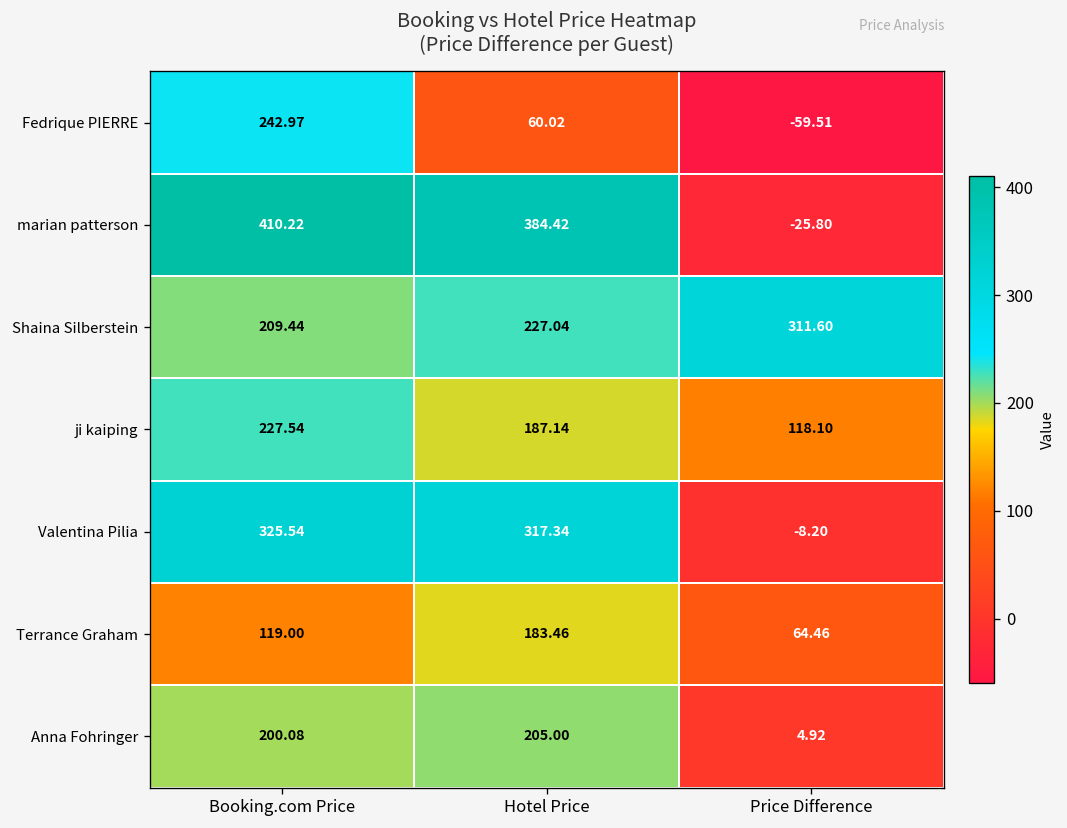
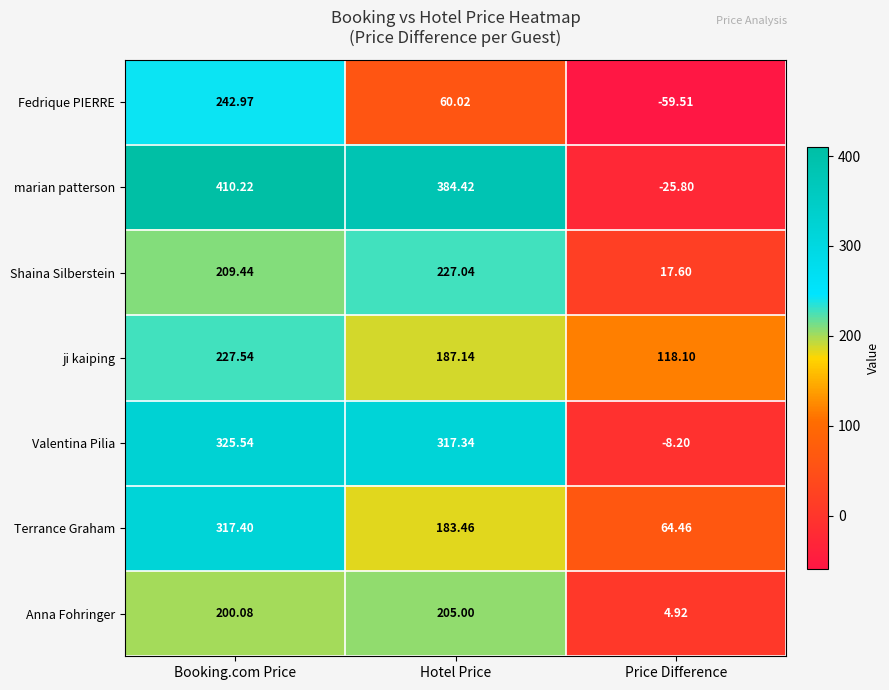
Shaina Silberstein, Price Difference: 311.60 -> 17.60
Terrance Graham, Booking.com Price: 119.00 -> 317.40
